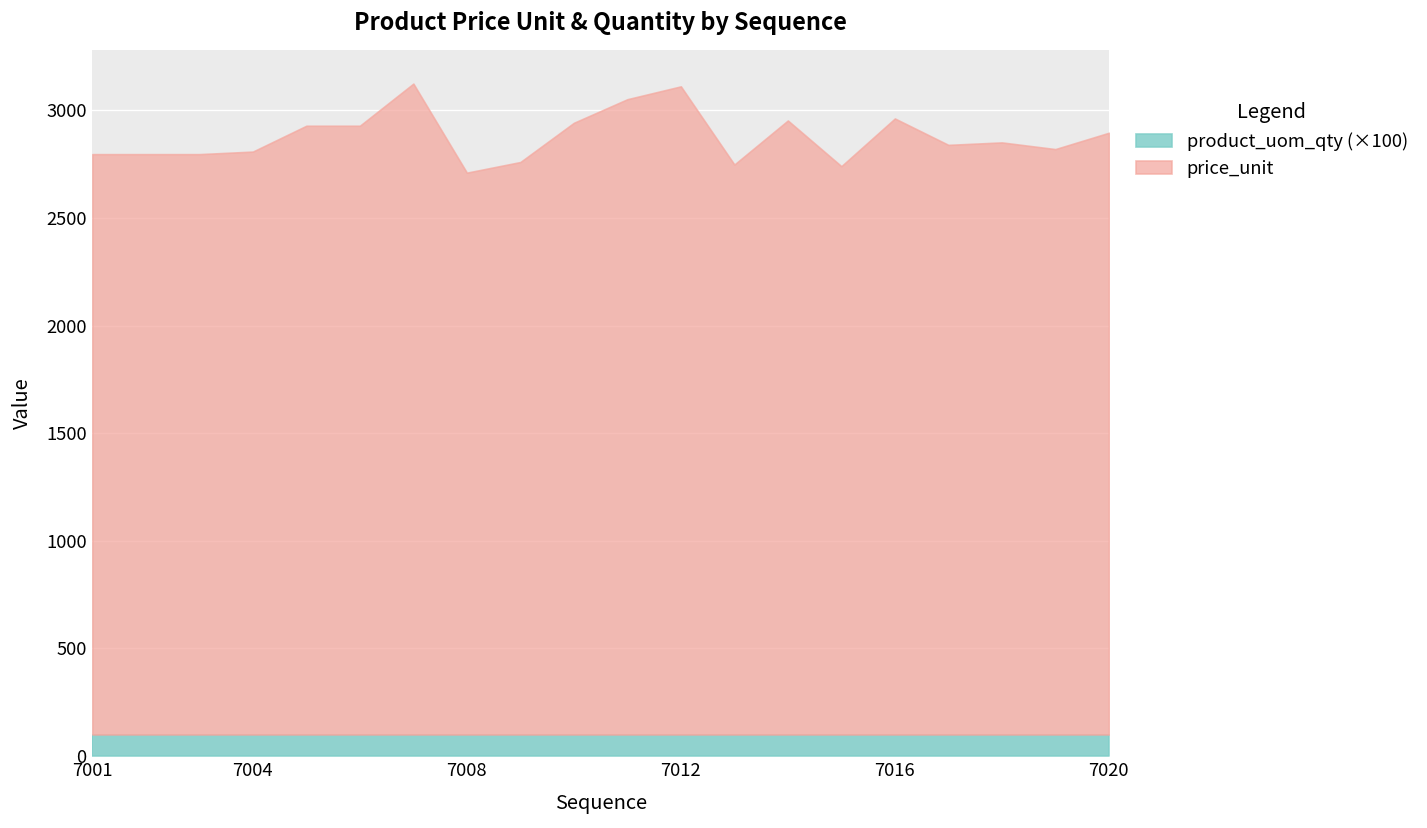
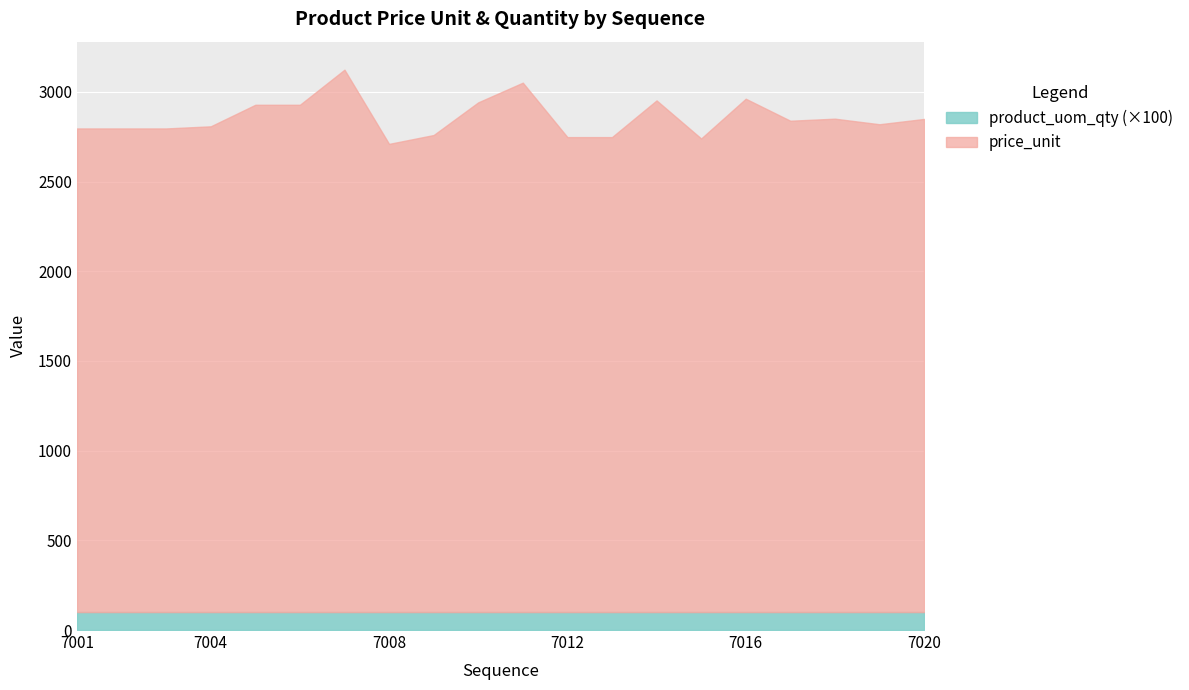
price_unit, 7012: 3110 -> 2750
price_unit, 7020: 2900 -> 2850
